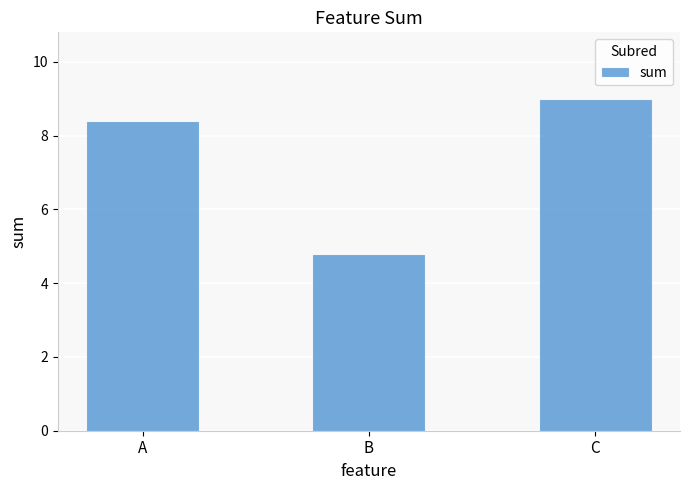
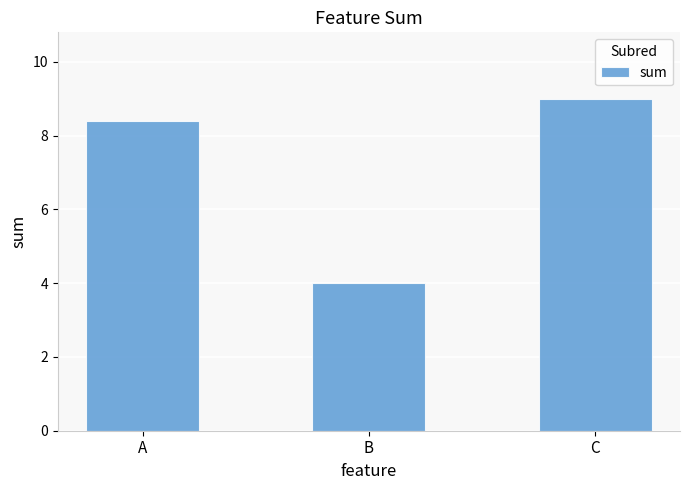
B: 4.8 -> 4.0
